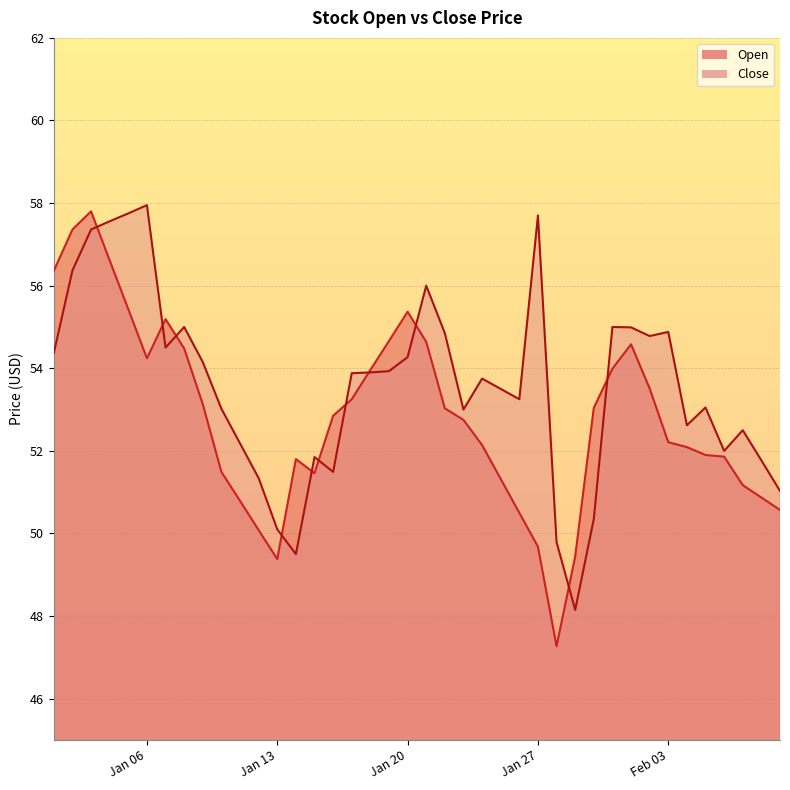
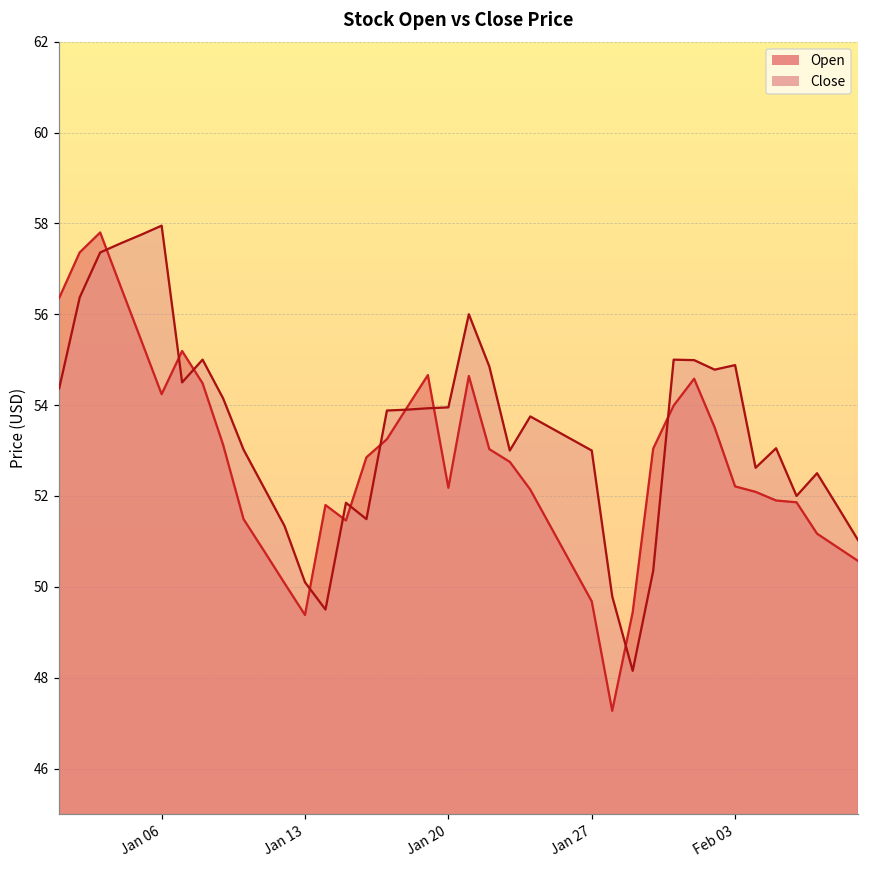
Open, Jan 20: 55.4 -> 52.2
Close, Jan 20: 54.3 -> 54.0
Close, Jan 27: 57.7 -> 53.0
